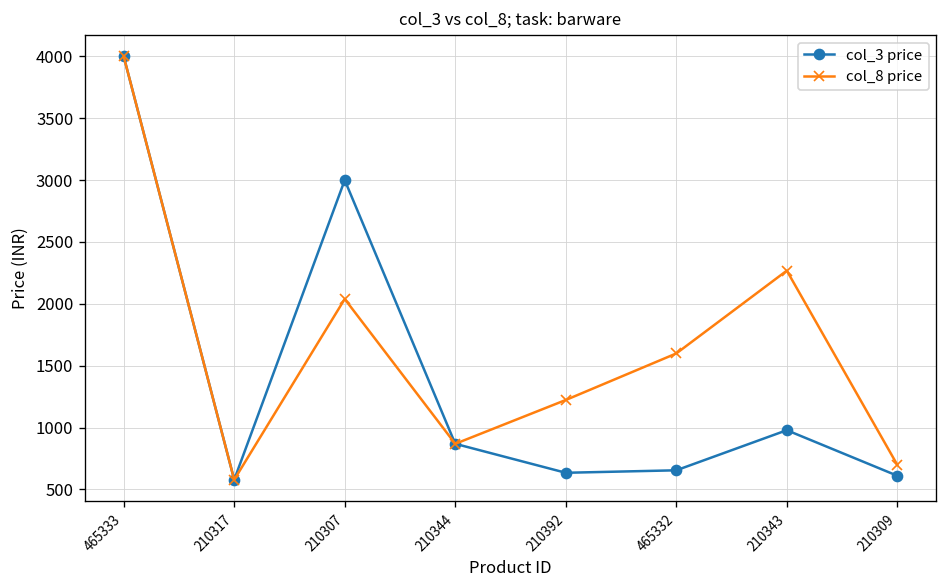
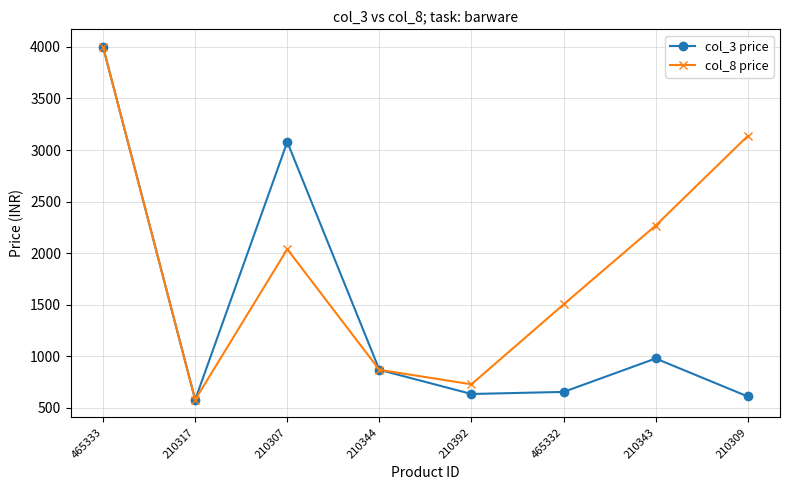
col_3 price, 210307: 3000 -> 3080
col_8 price, 210392: 1220 -> 730
col_8 price, 465332: 1600 -> 1500
col_8 price, 210309: 700 -> 3140
